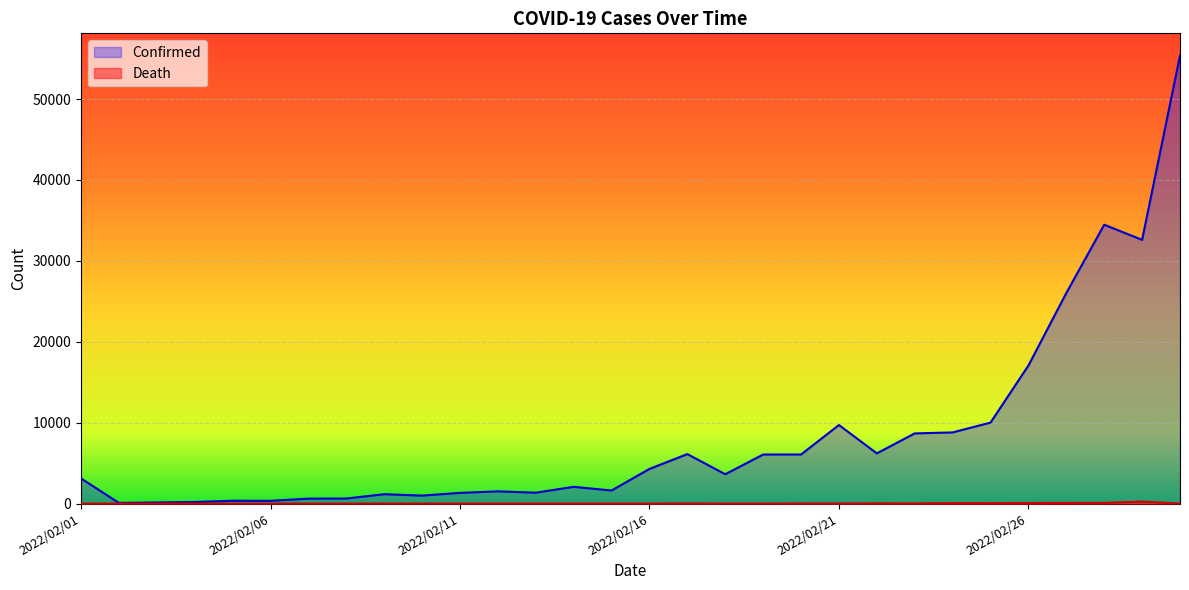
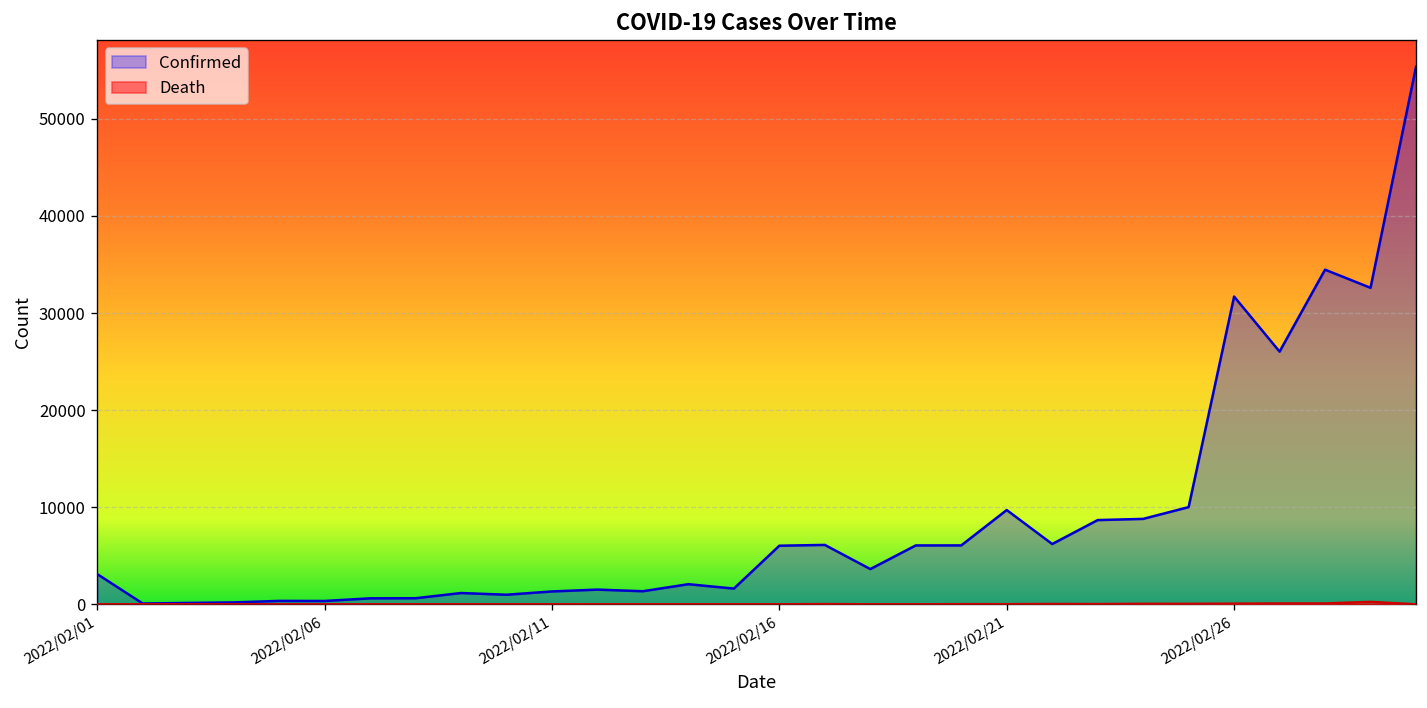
Confirmed, 2022/02/16: 4000 -> 6000
Confirmed, 2022/02/26: 17000 -> 32000
